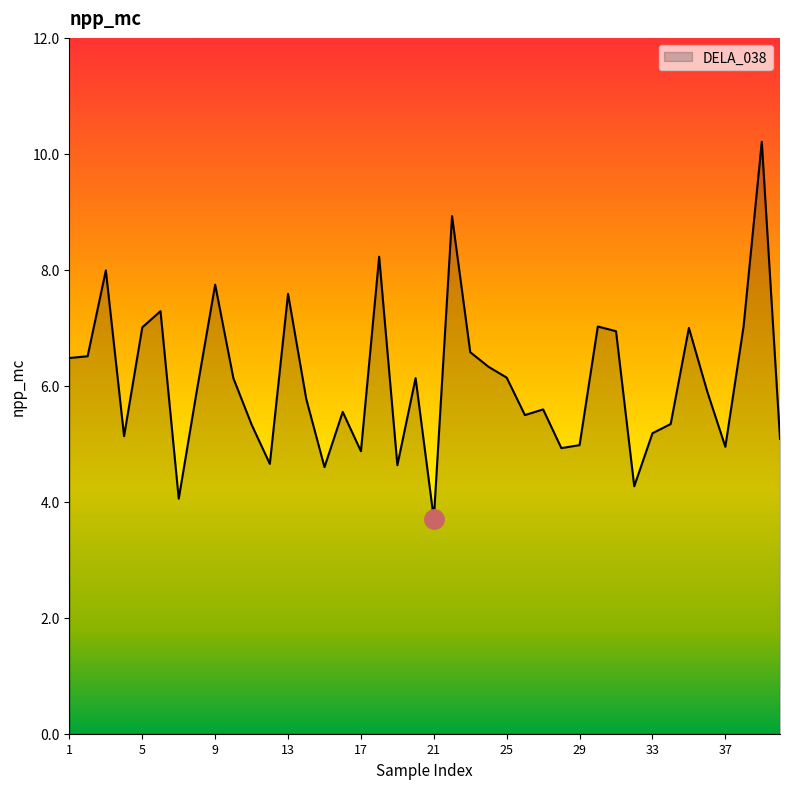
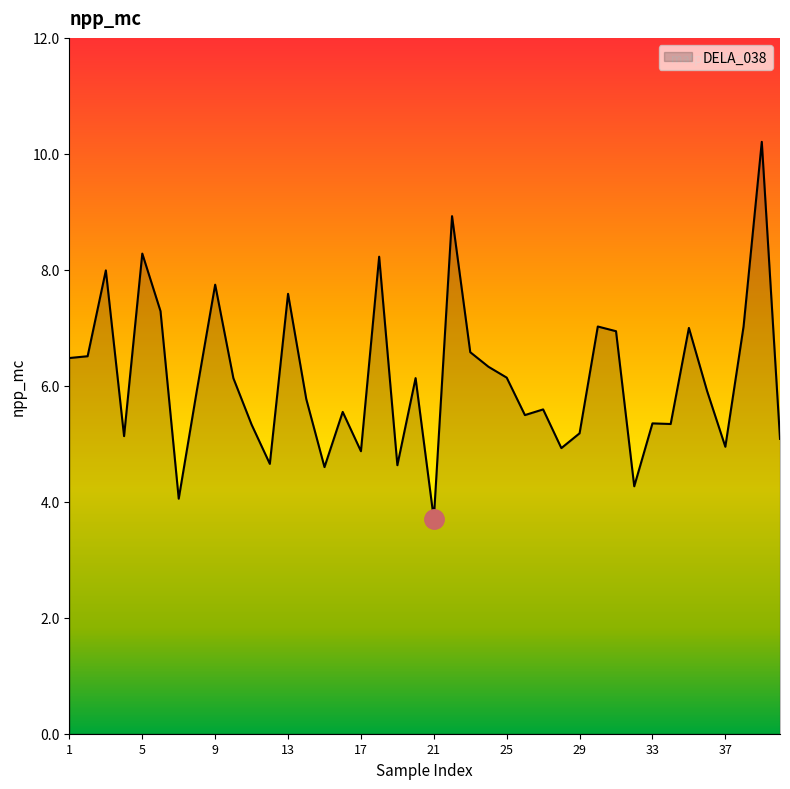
DELA_038, 5: 7.0 -> 8.3
DELA_038, 29: 5.0 -> 5.2
DELA_038, 33: 5.2 -> 5.4
